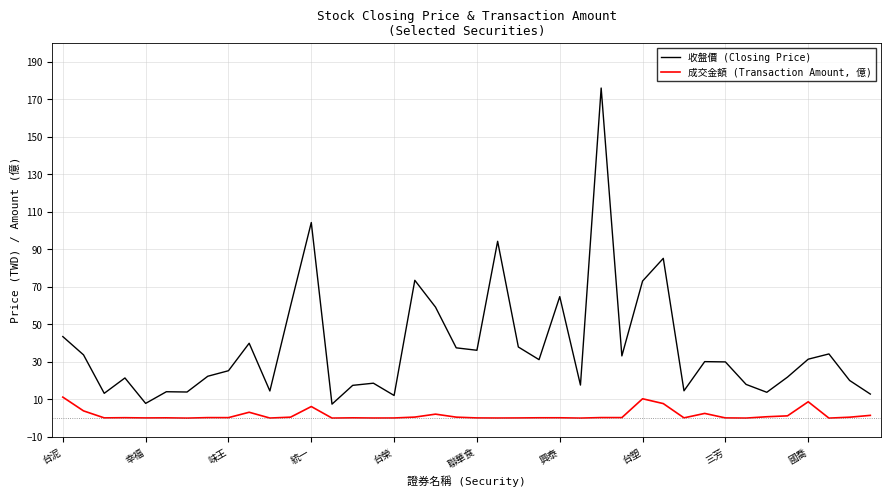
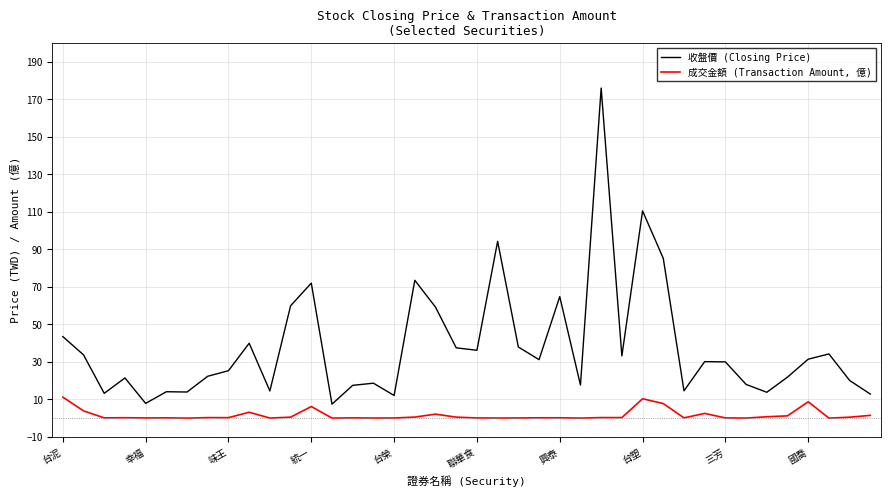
收盤價 (Closing Price), 統一: 104 -> 72
收盤價 (Closing Price), 台塑: 73 -> 111
